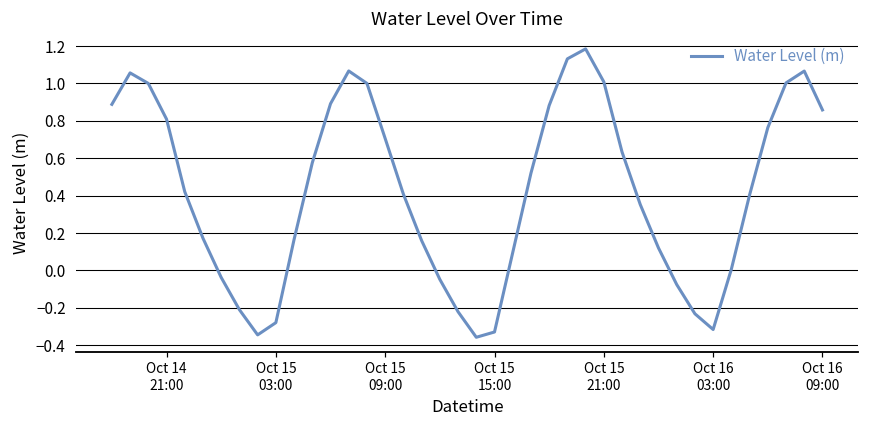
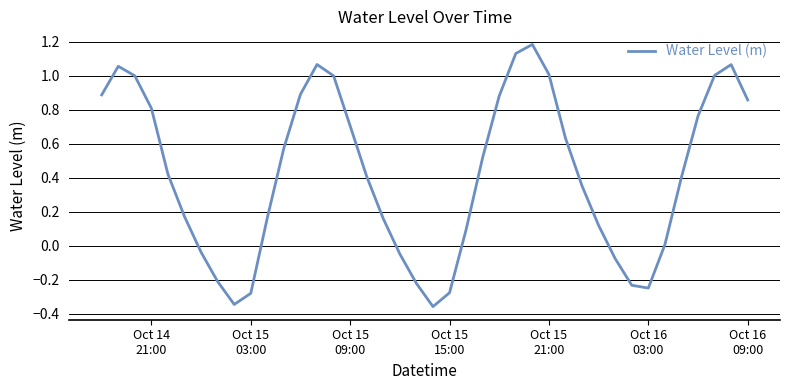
Oct 15 15:00: -0.33 -> -0.28
Oct 16 03:00: -0.32 -> -0.25
